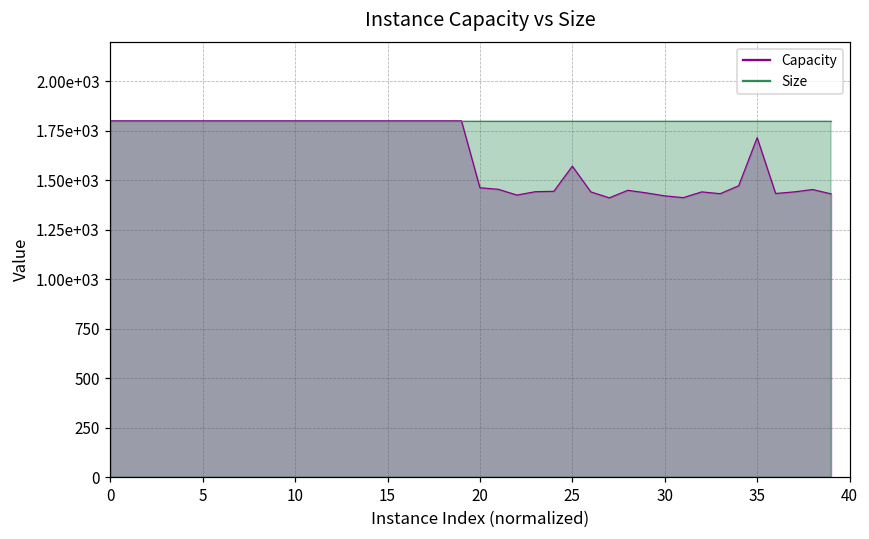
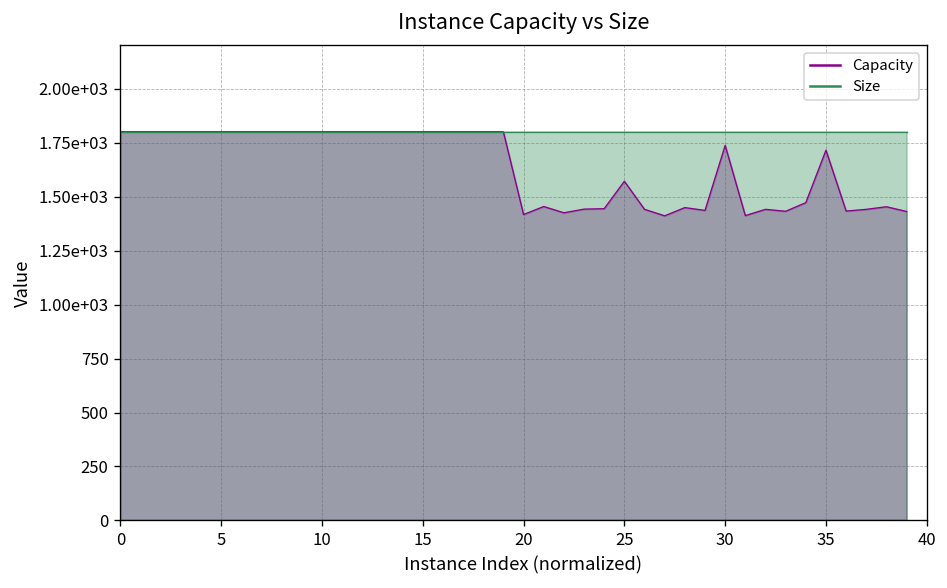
Capacity, 20: 1460 -> 1420
Capacity, 30: 1420 -> 1740
